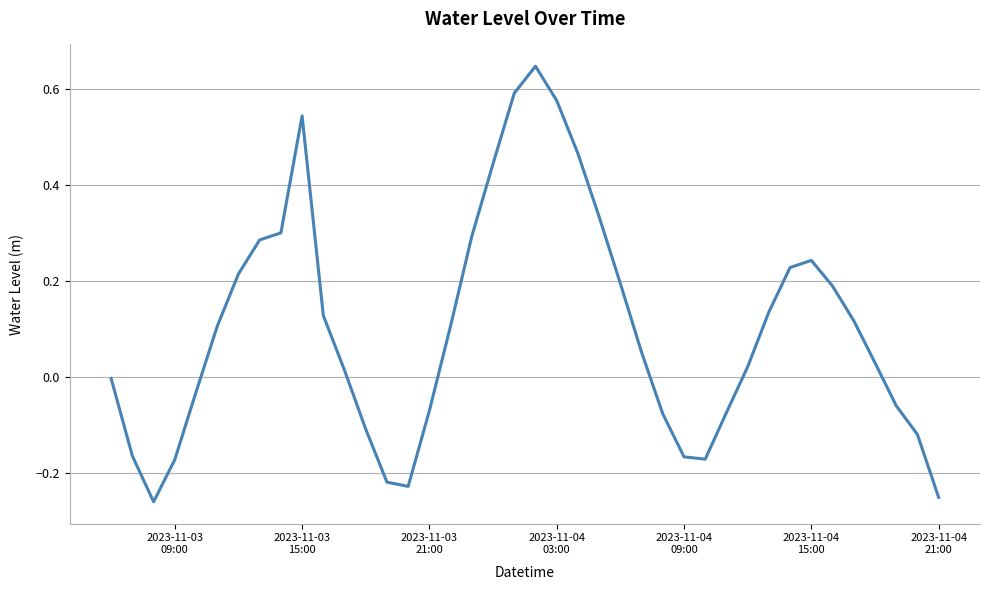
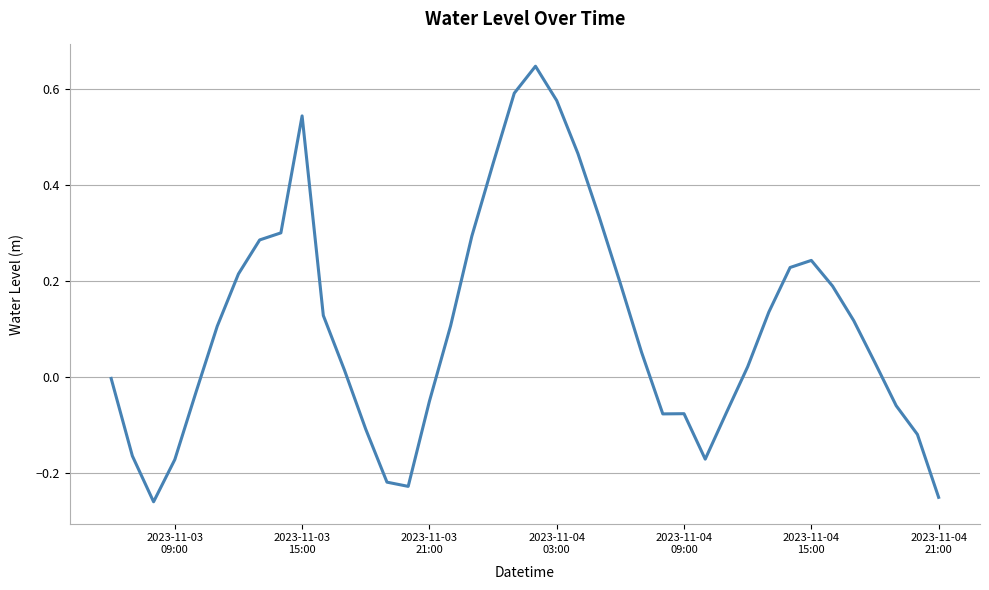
2023-11-03 21:00: -0.07 -> -0.05
2023-11-04 09:00: -0.17 -> -0.08
